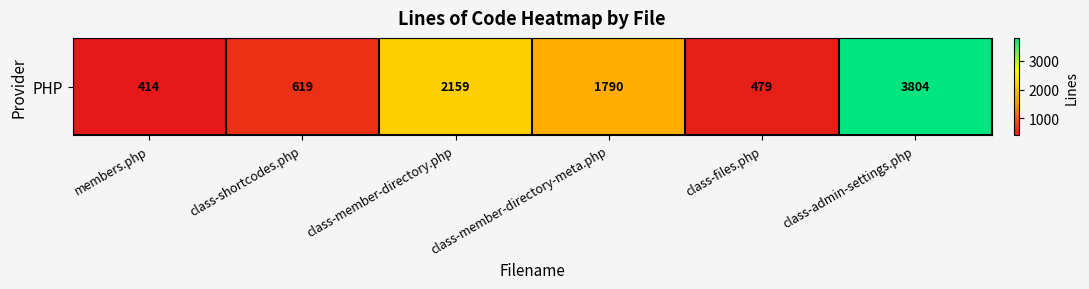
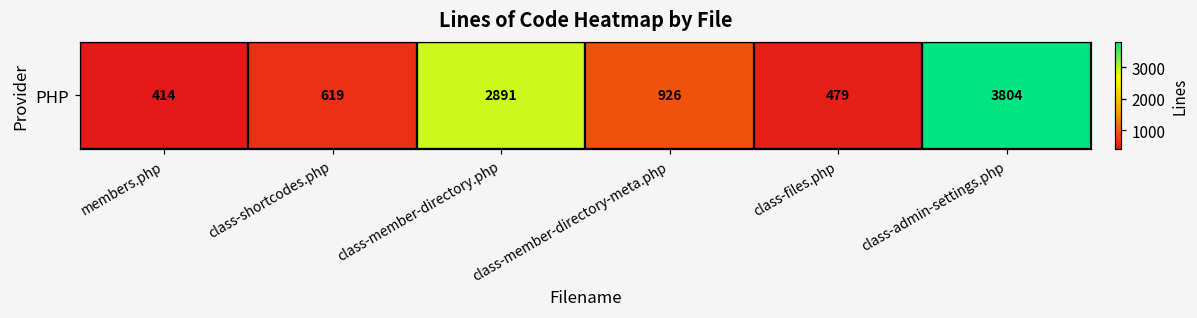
PHP, class-member-directory.php: 2159 -> 2891
PHP, class-member-directory-meta.php: 1790 -> 926
